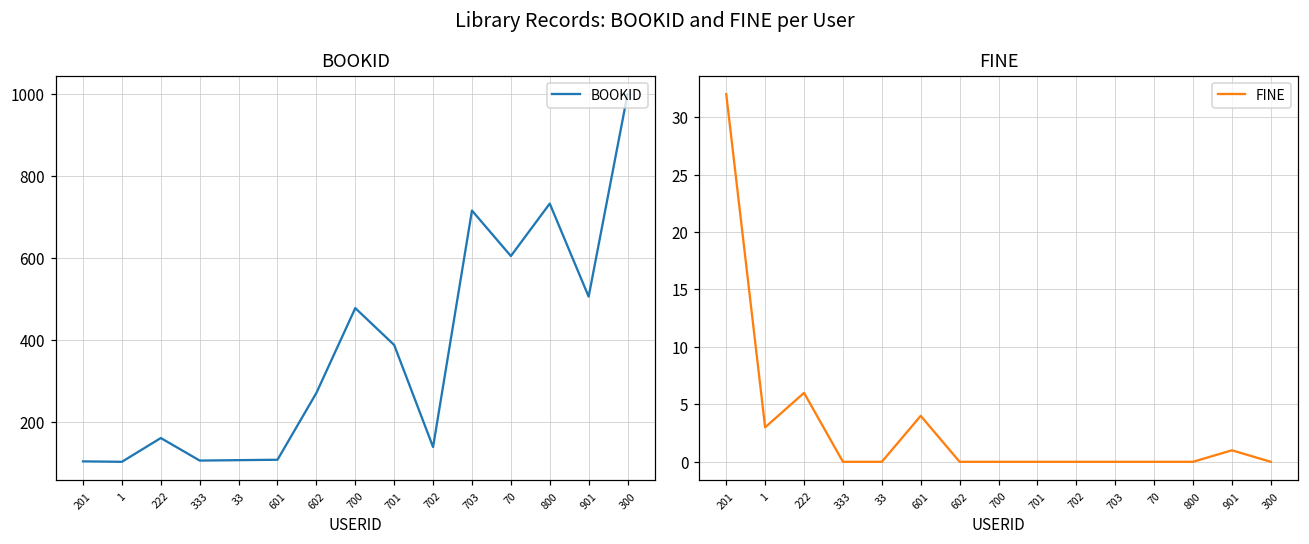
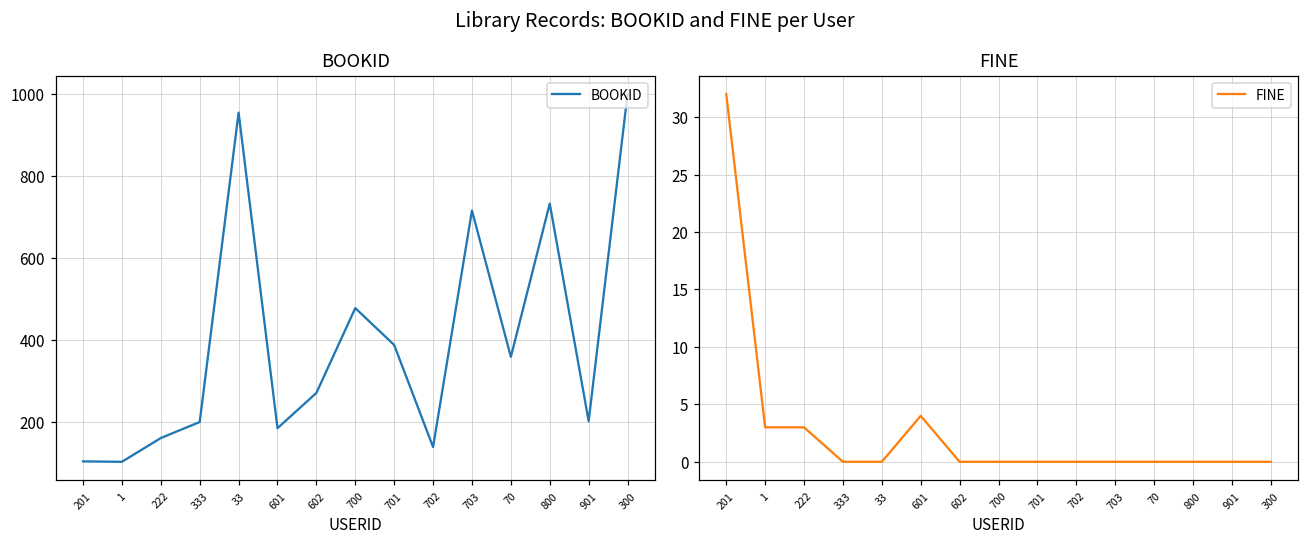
BOOKID, 333: 110 -> 200
BOOKID, 33: 110 -> 950
BOOKID, 601: 110 -> 180
BOOKID, 70: 600 -> 360
BOOKID, 901: 510 -> 200
FINE, 222: 6 -> 3
FINE, 901: 1 -> 0
